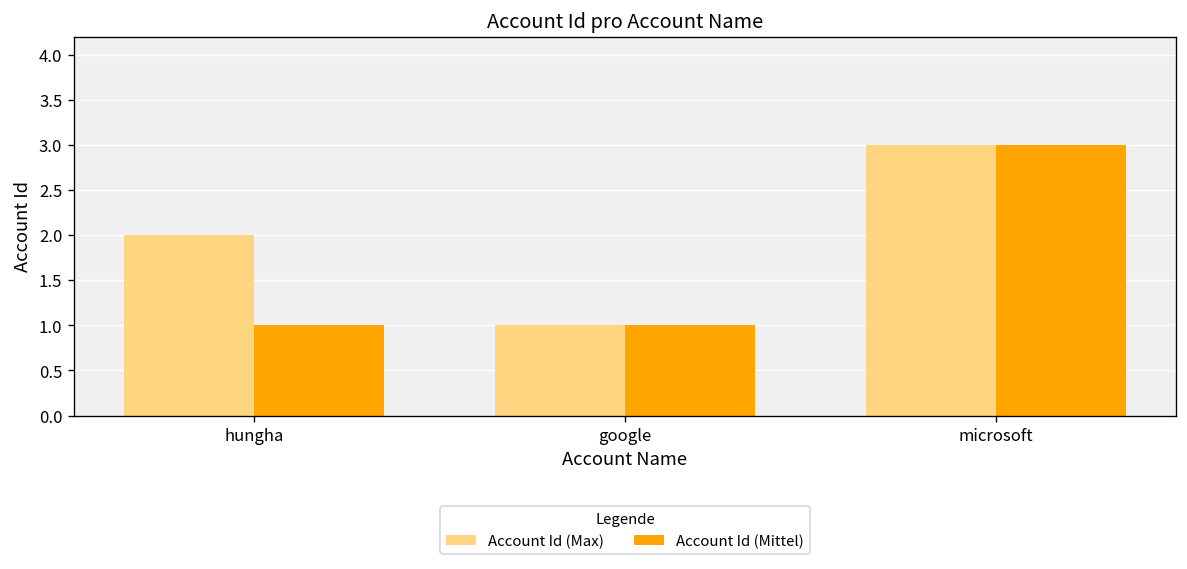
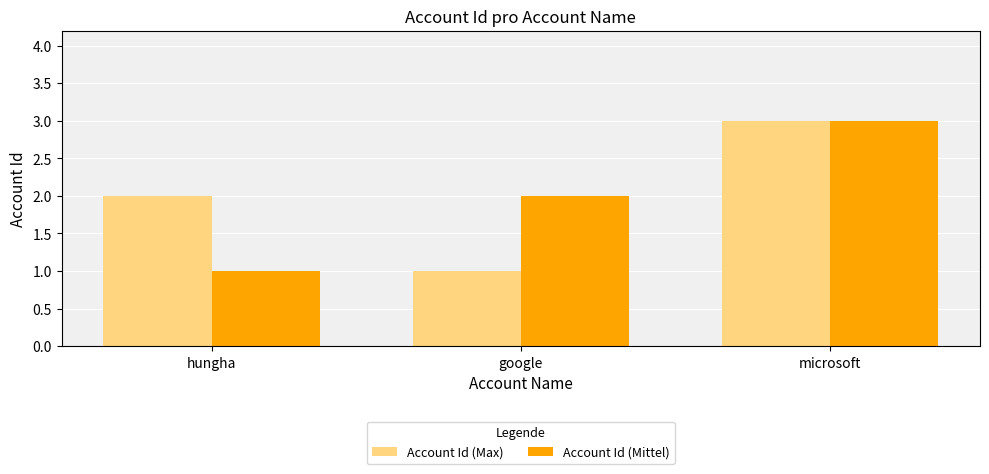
Account Id (Mittel), google: 1 -> 2
